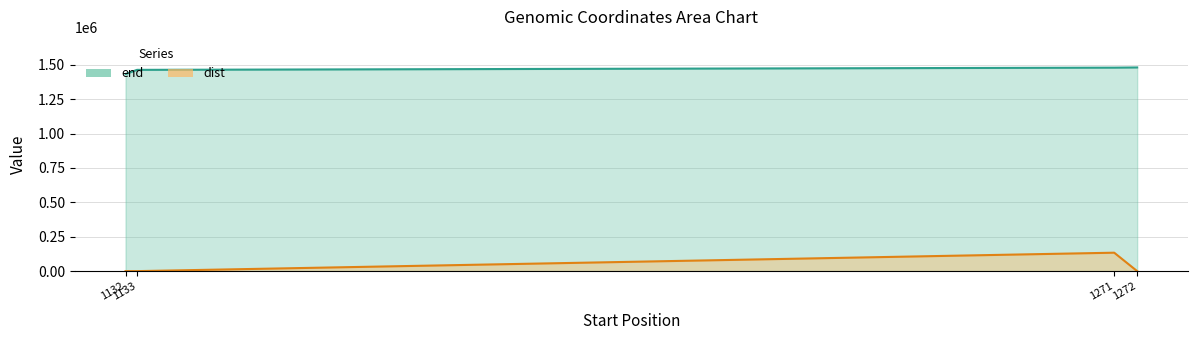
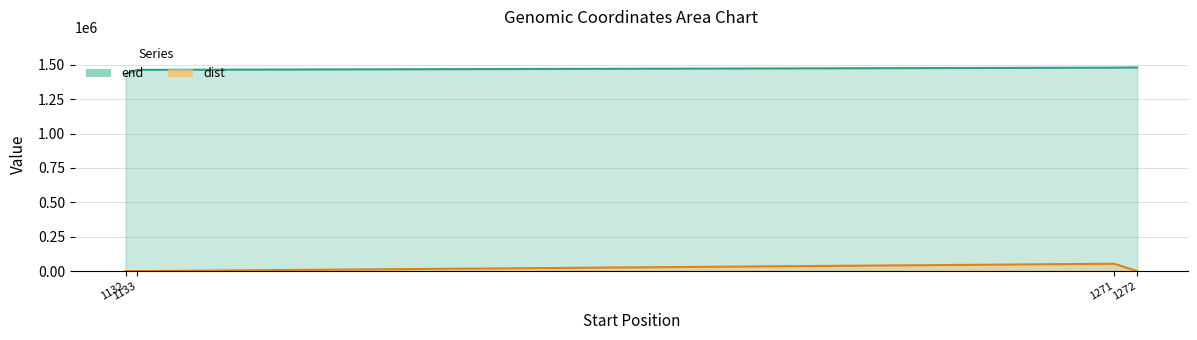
dist, 1271: 130000 -> 50000
